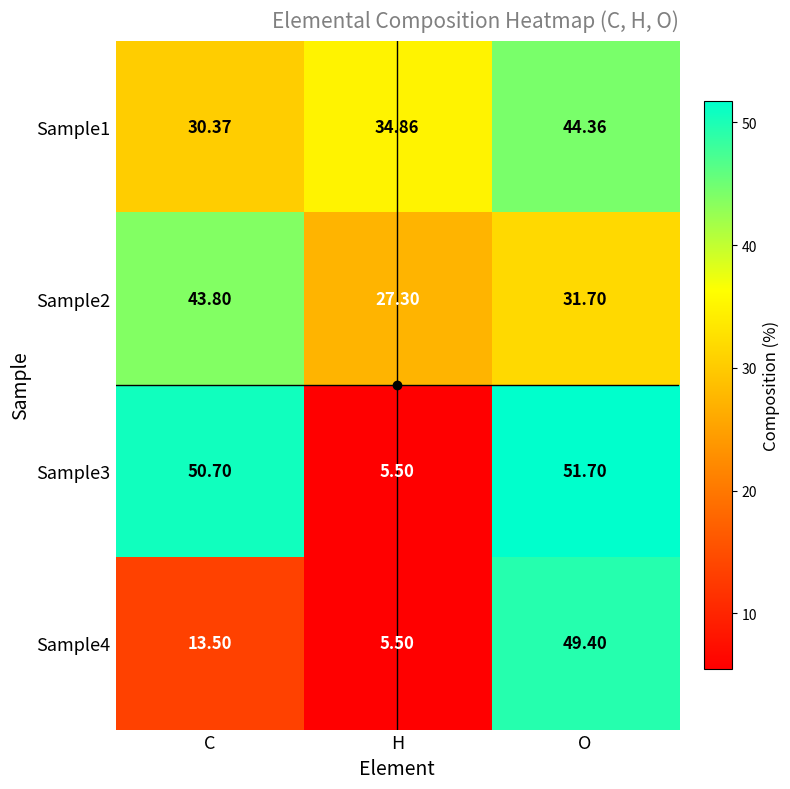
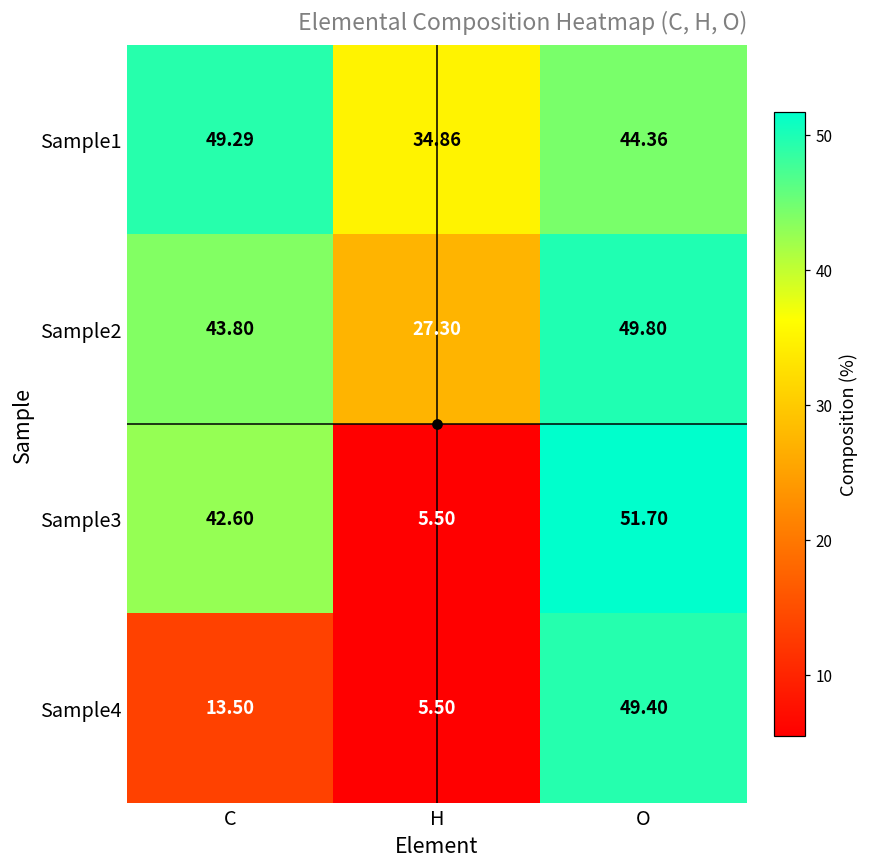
Sample1, C: 30.37 -> 49.29
Sample2, O: 31.70 -> 49.80
Sample3, C: 50.70 -> 42.60
